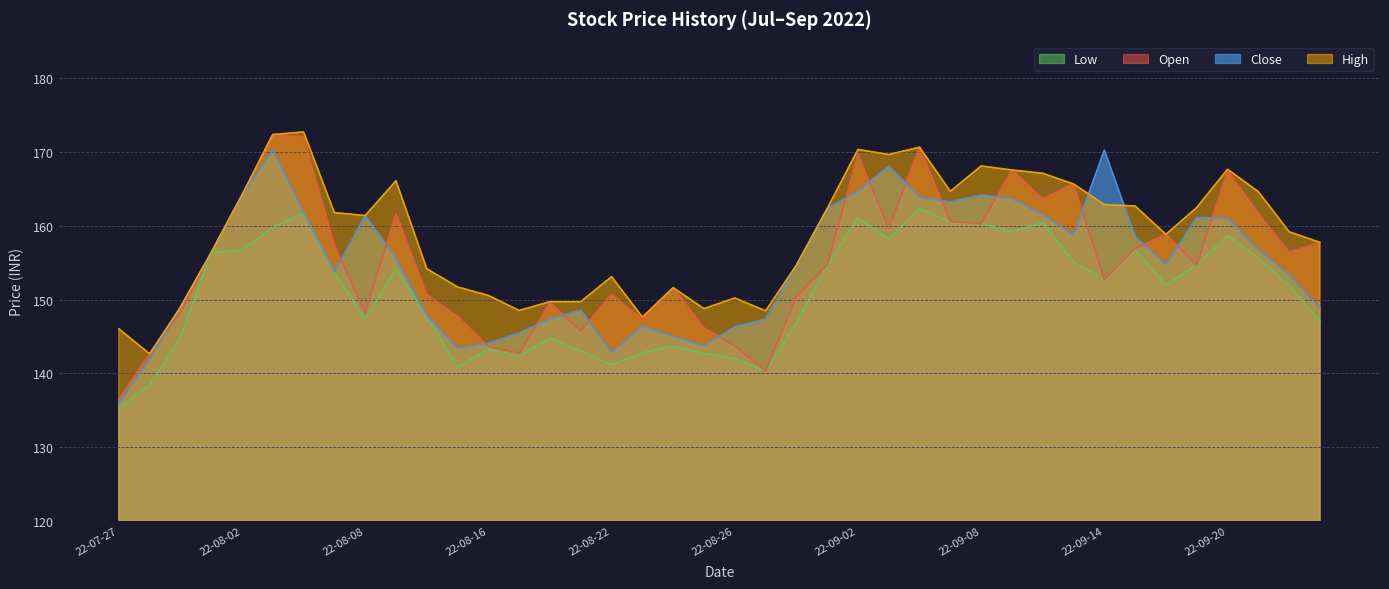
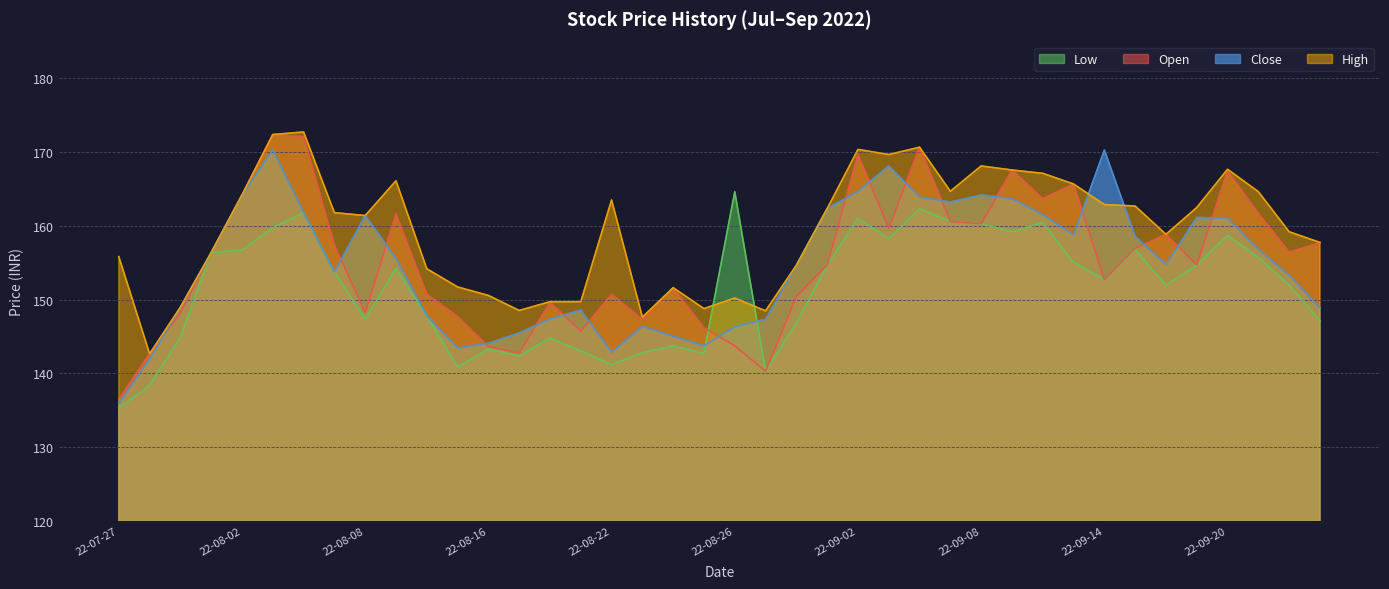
High, 22-07-27: 146 -> 156
High, 22-08-22: 153 -> 164
Low, 22-08-26: 142 -> 165
